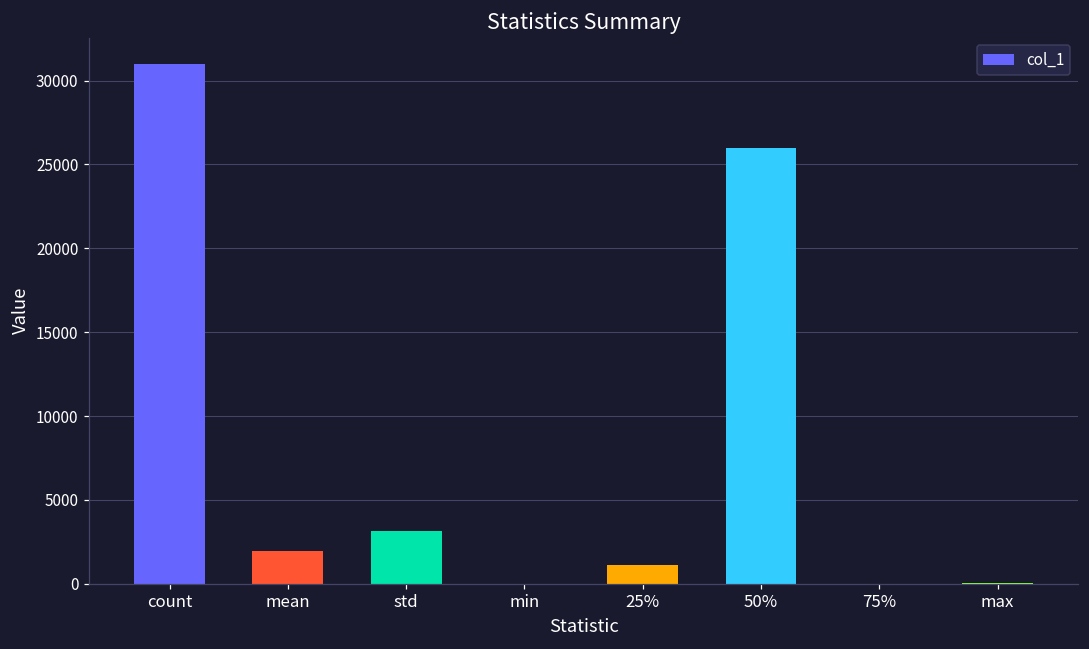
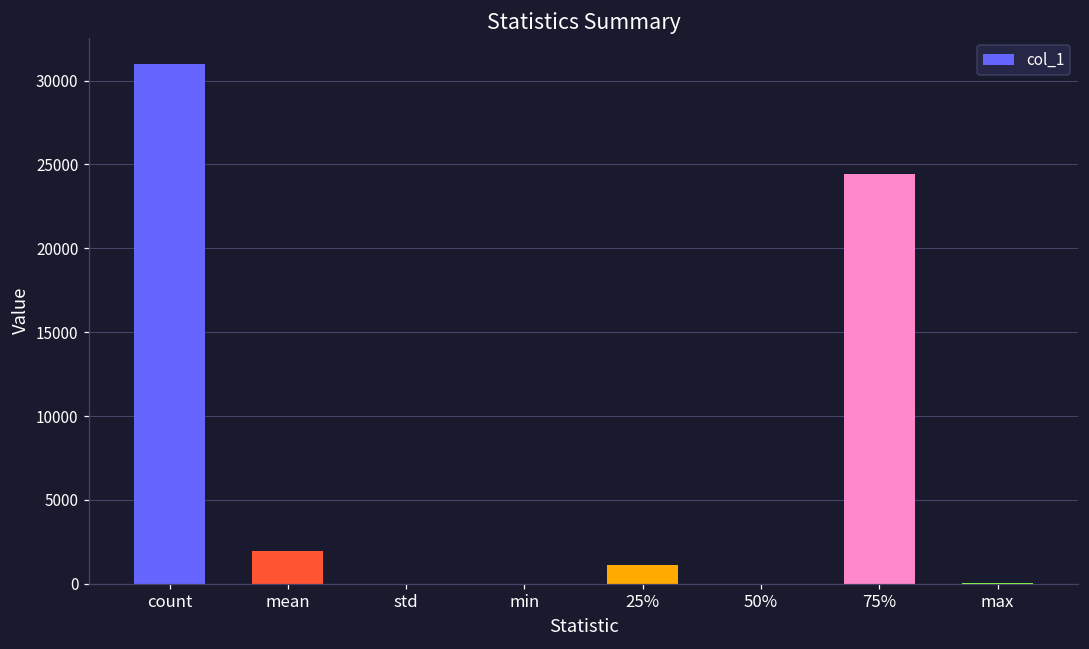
std: 3100 -> 0
50%: 26000 -> 0
75%: 0 -> 24500
